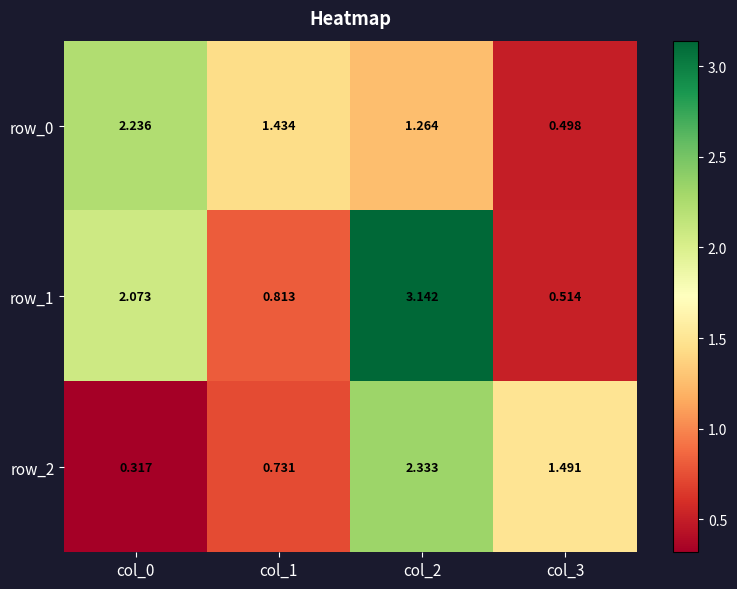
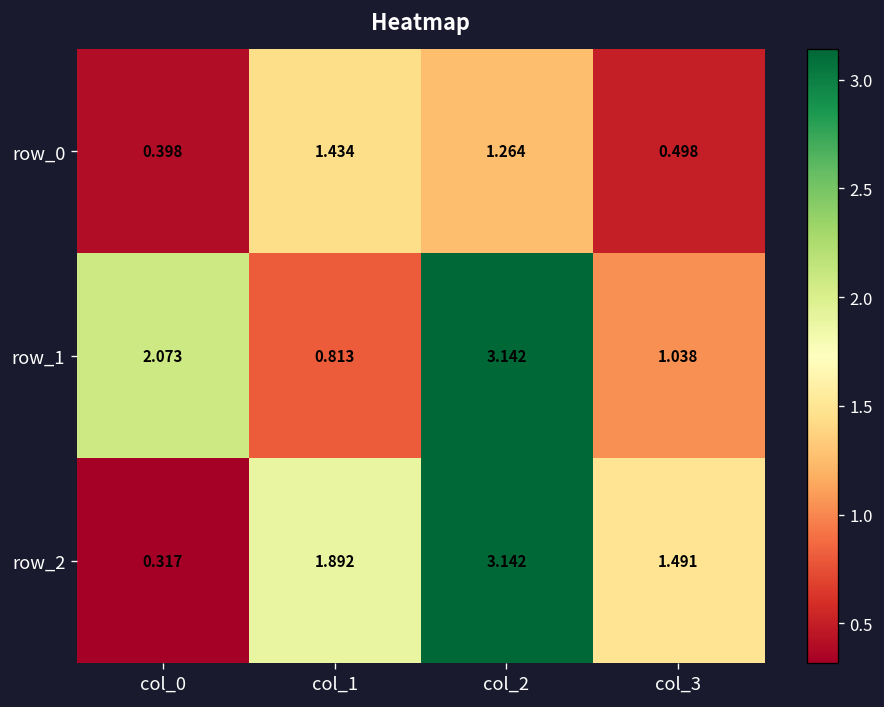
row_0, col_0: 2.236 -> 0.398
row_1, col_3: 0.514 -> 1.038
row_2, col_1: 0.731 -> 1.892
row_2, col_2: 2.333 -> 3.142
